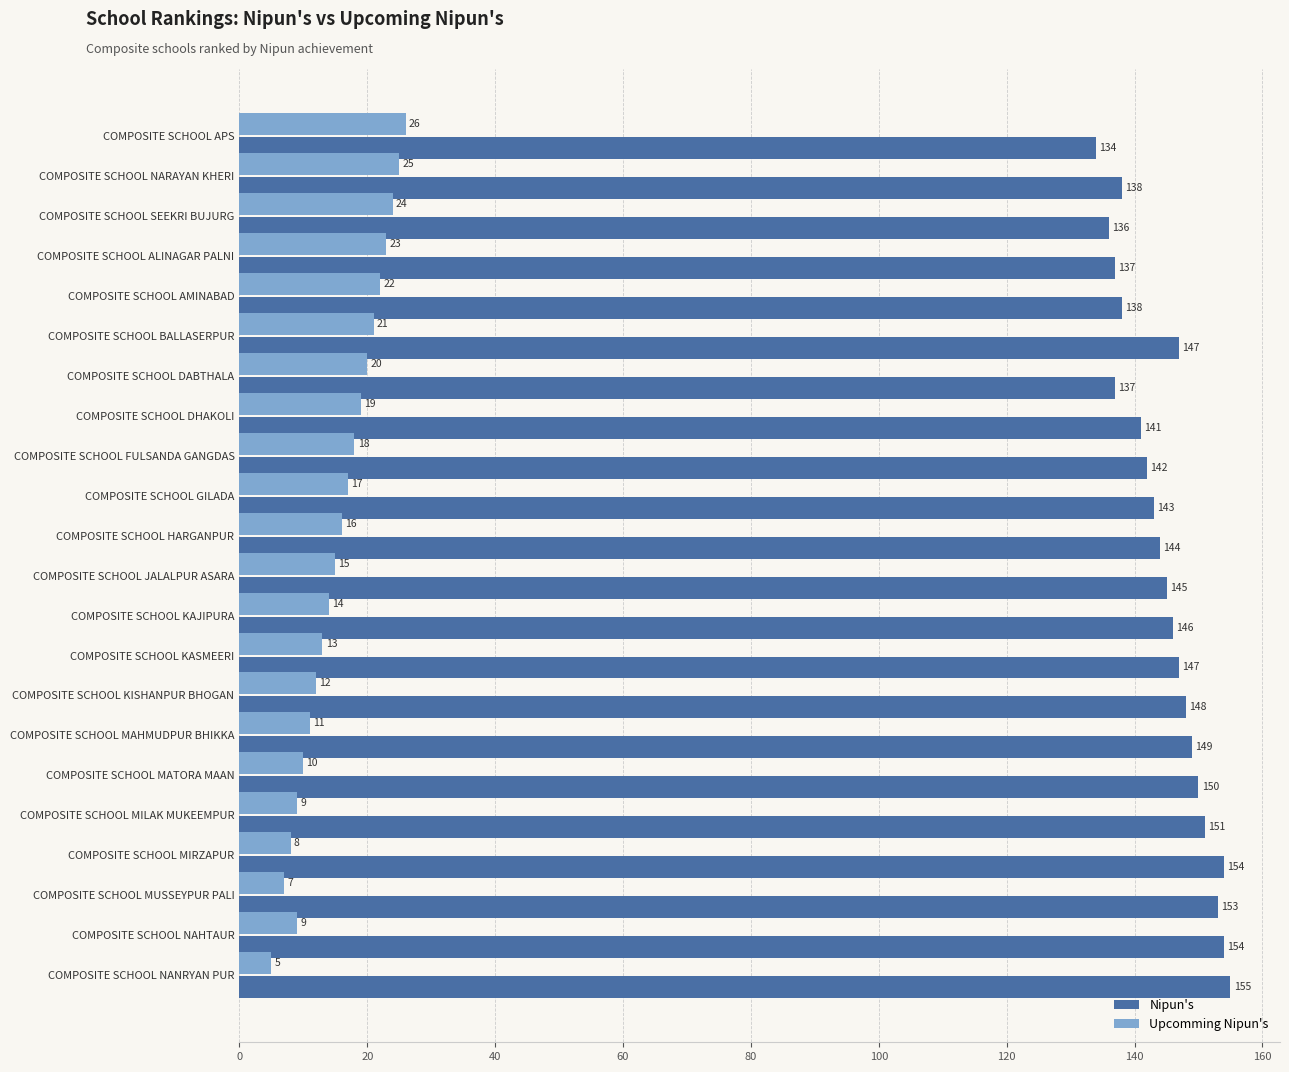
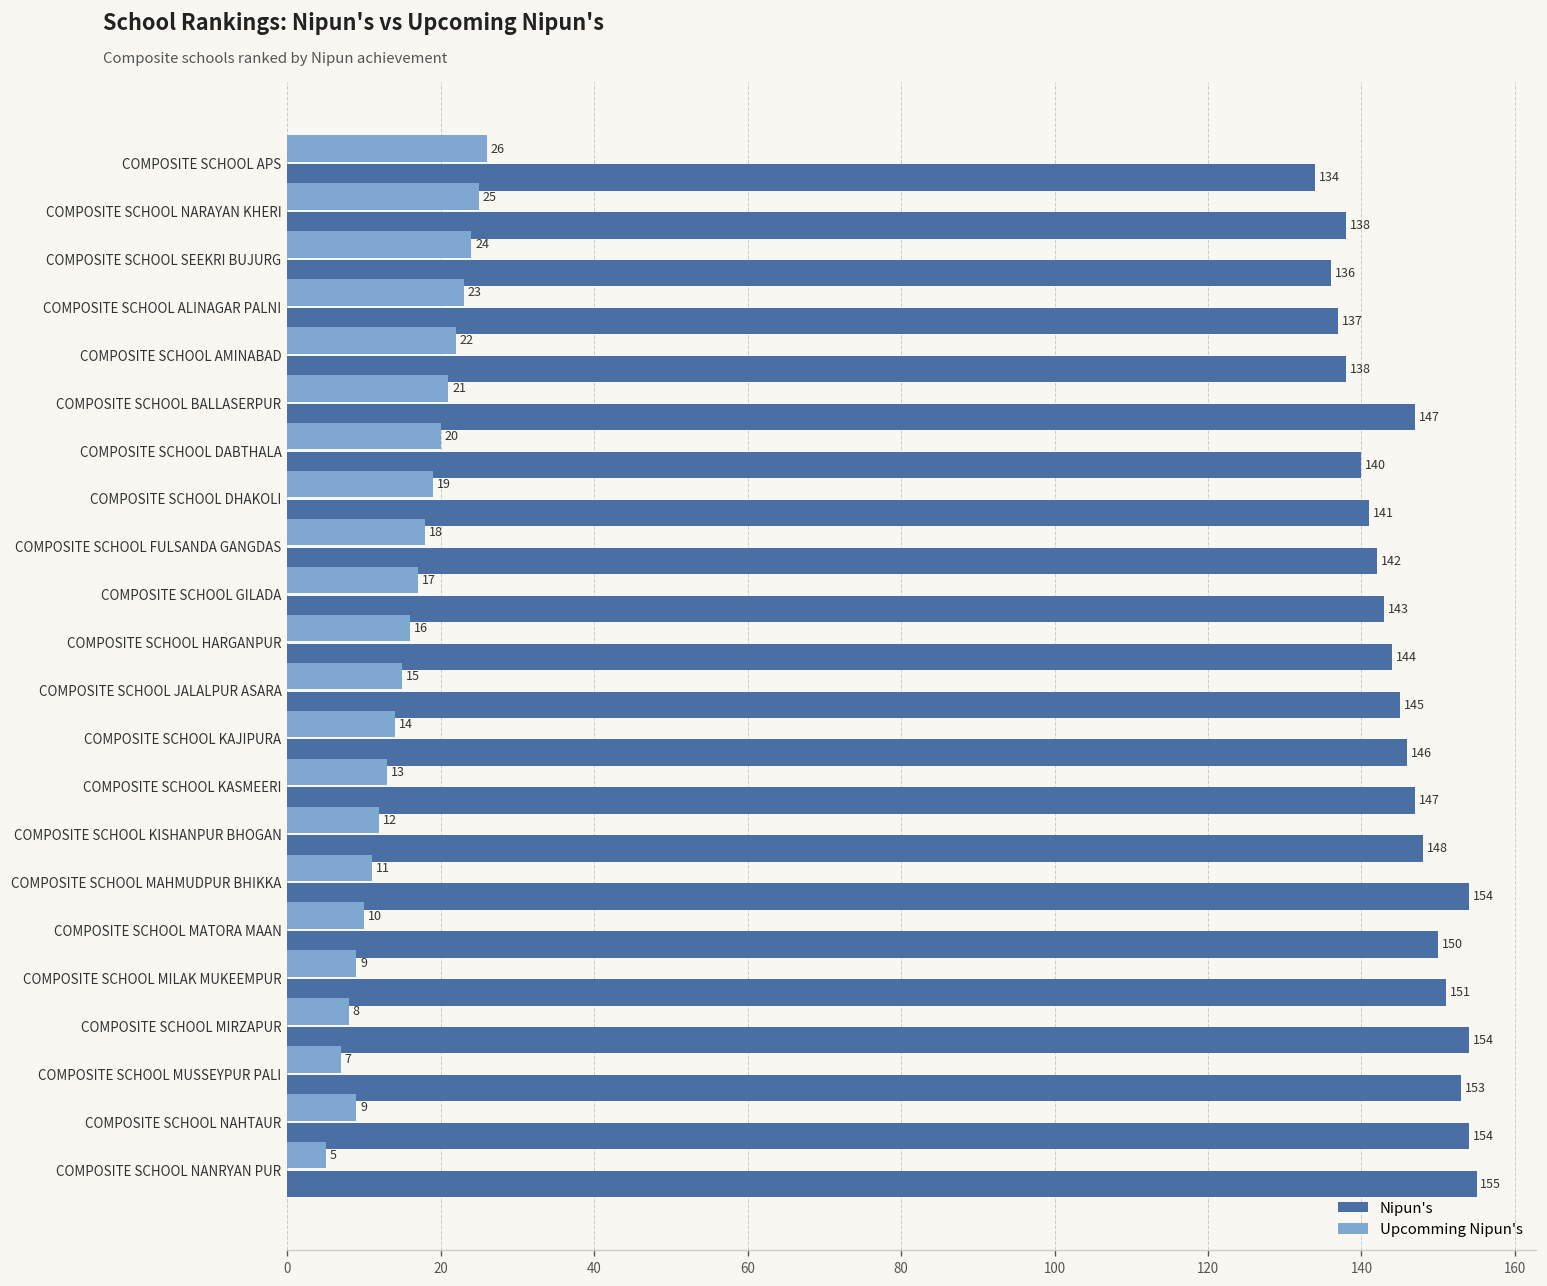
Nipun's, COMPOSITE SCHOOL DABTHALA: 137 -> 140
Nipun's, COMPOSITE SCHOOL MAHMUDPUR BHIKKA: 149 -> 154
